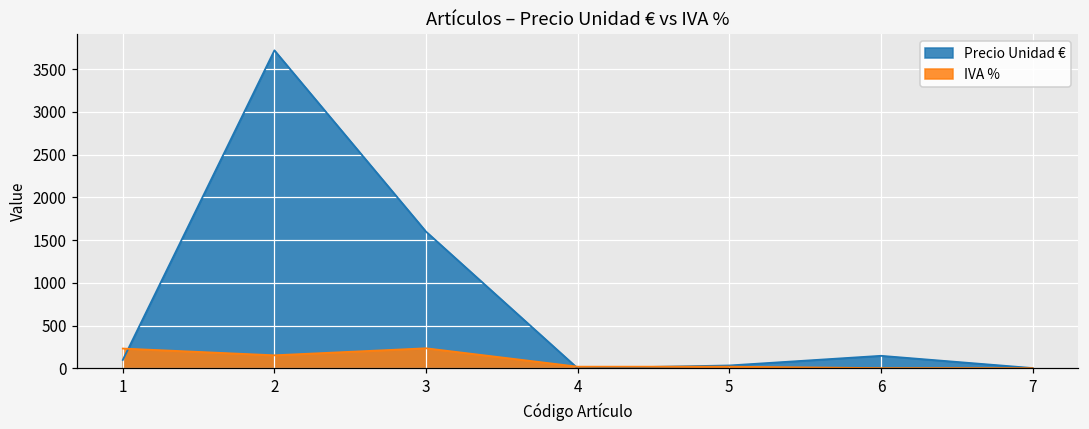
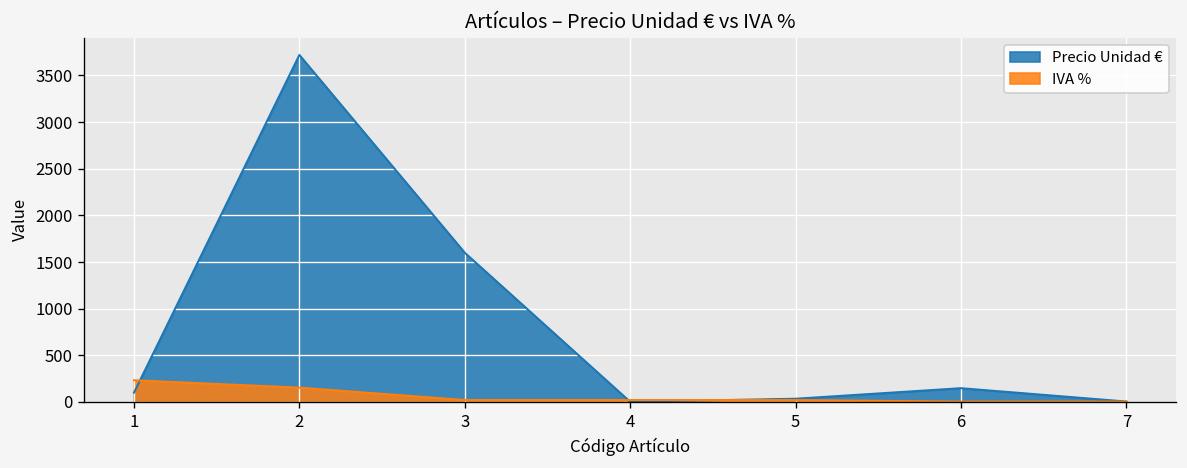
IVA %, 3: 200 -> 0
